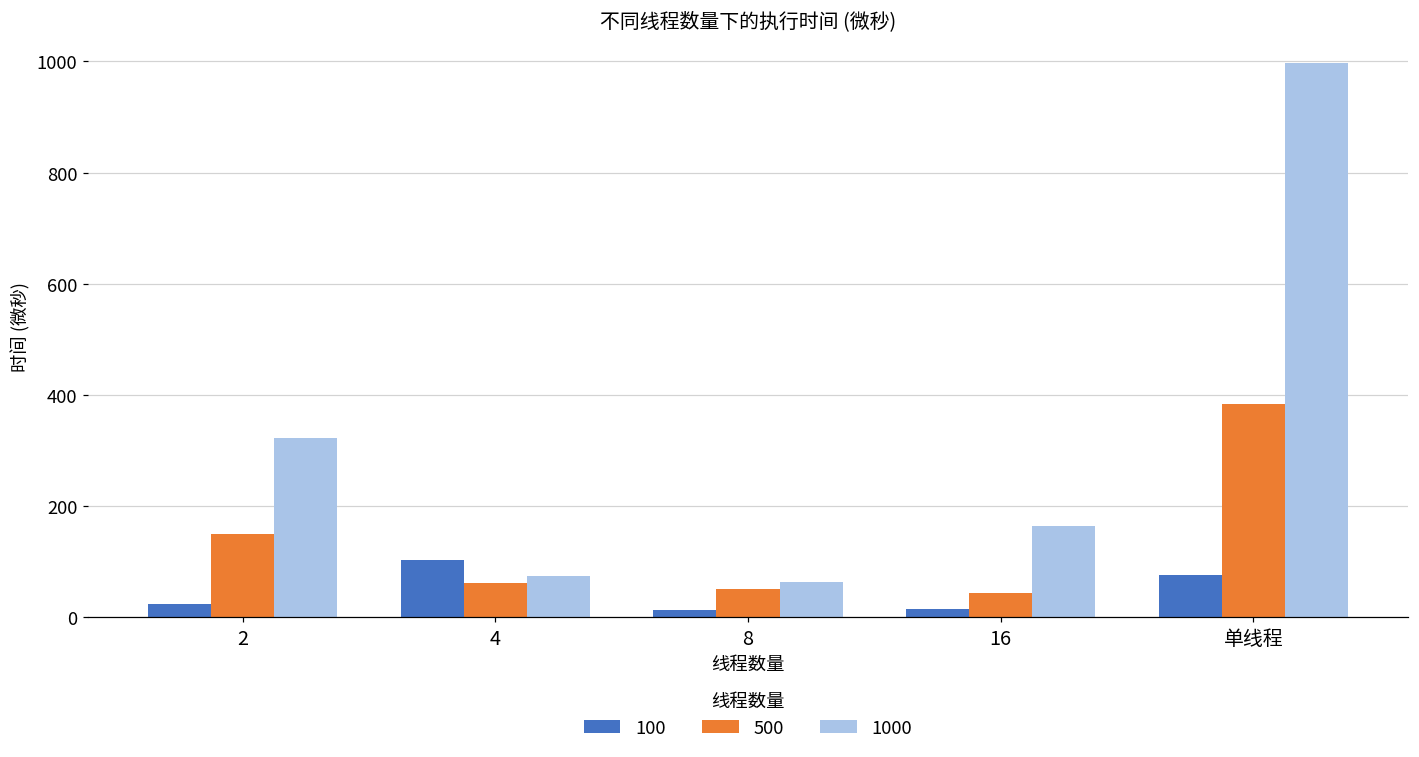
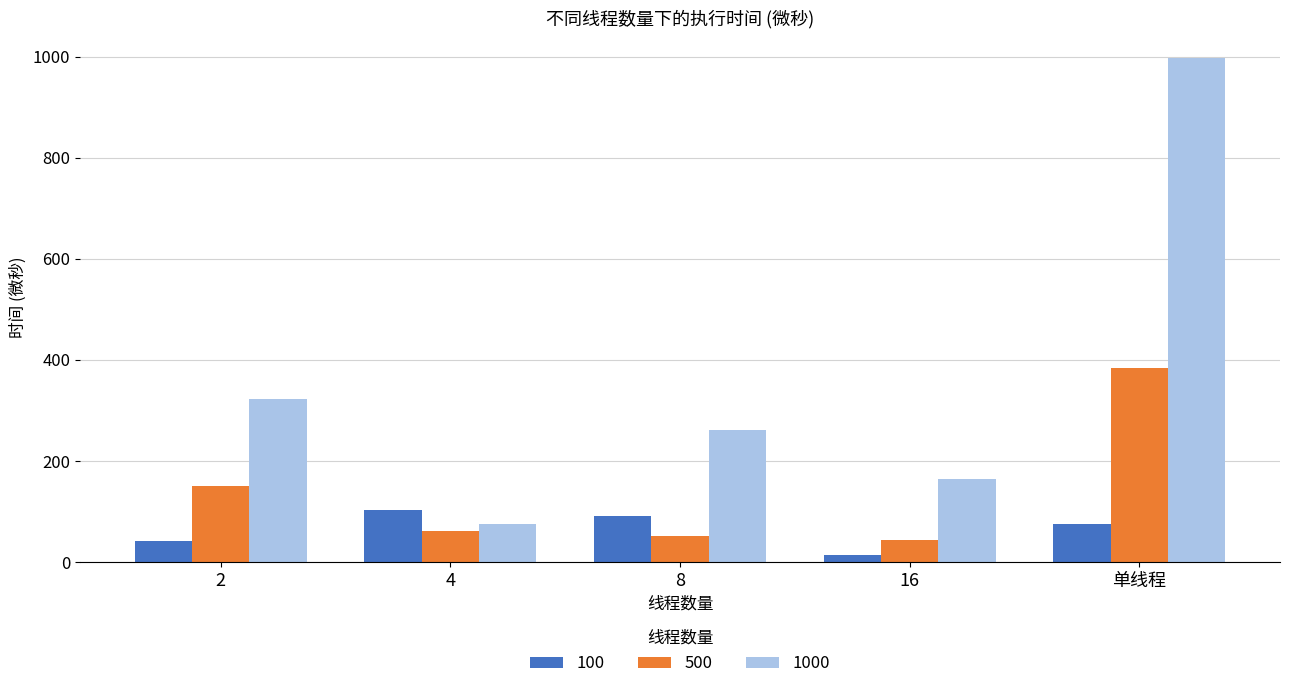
100, 2: 20 -> 40
100, 8: 10 -> 90
1000, 8: 60 -> 260
